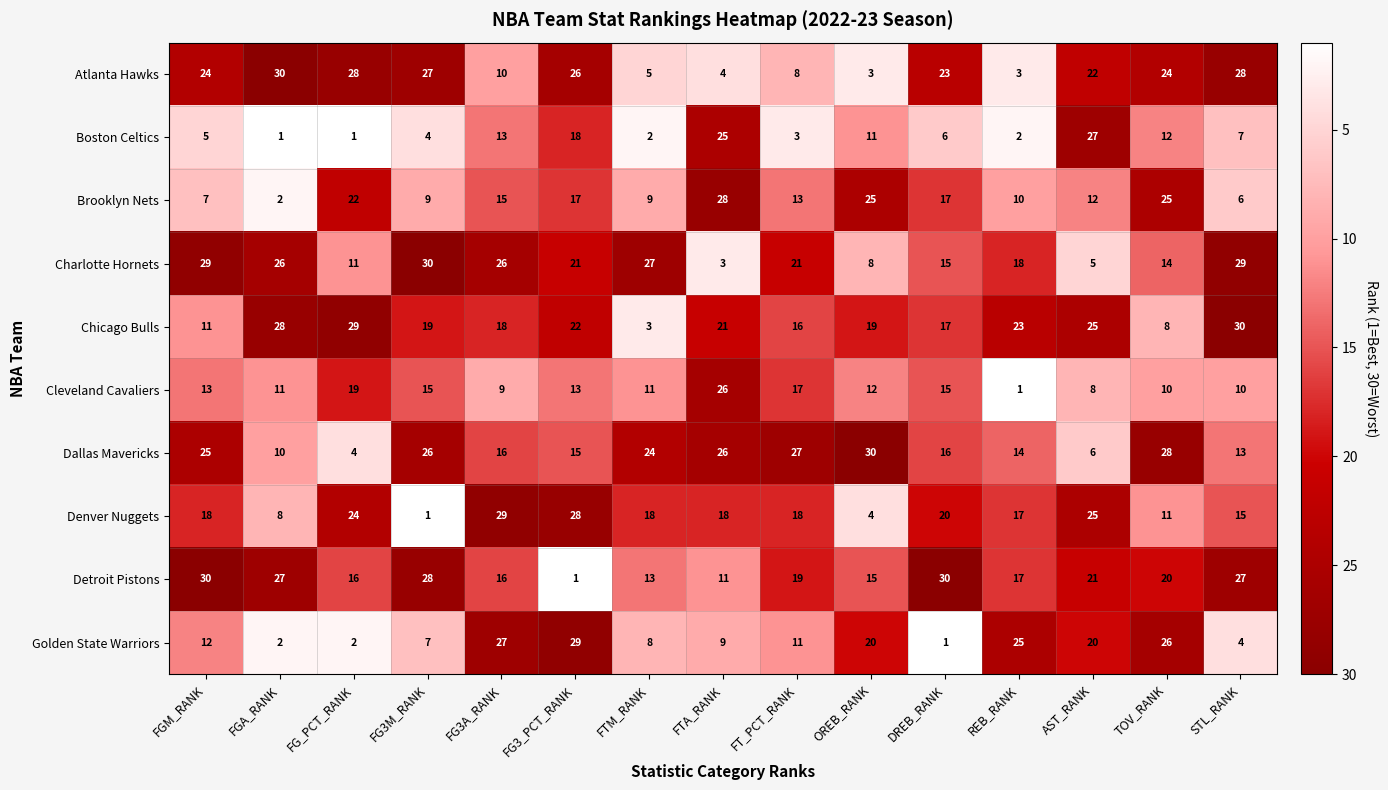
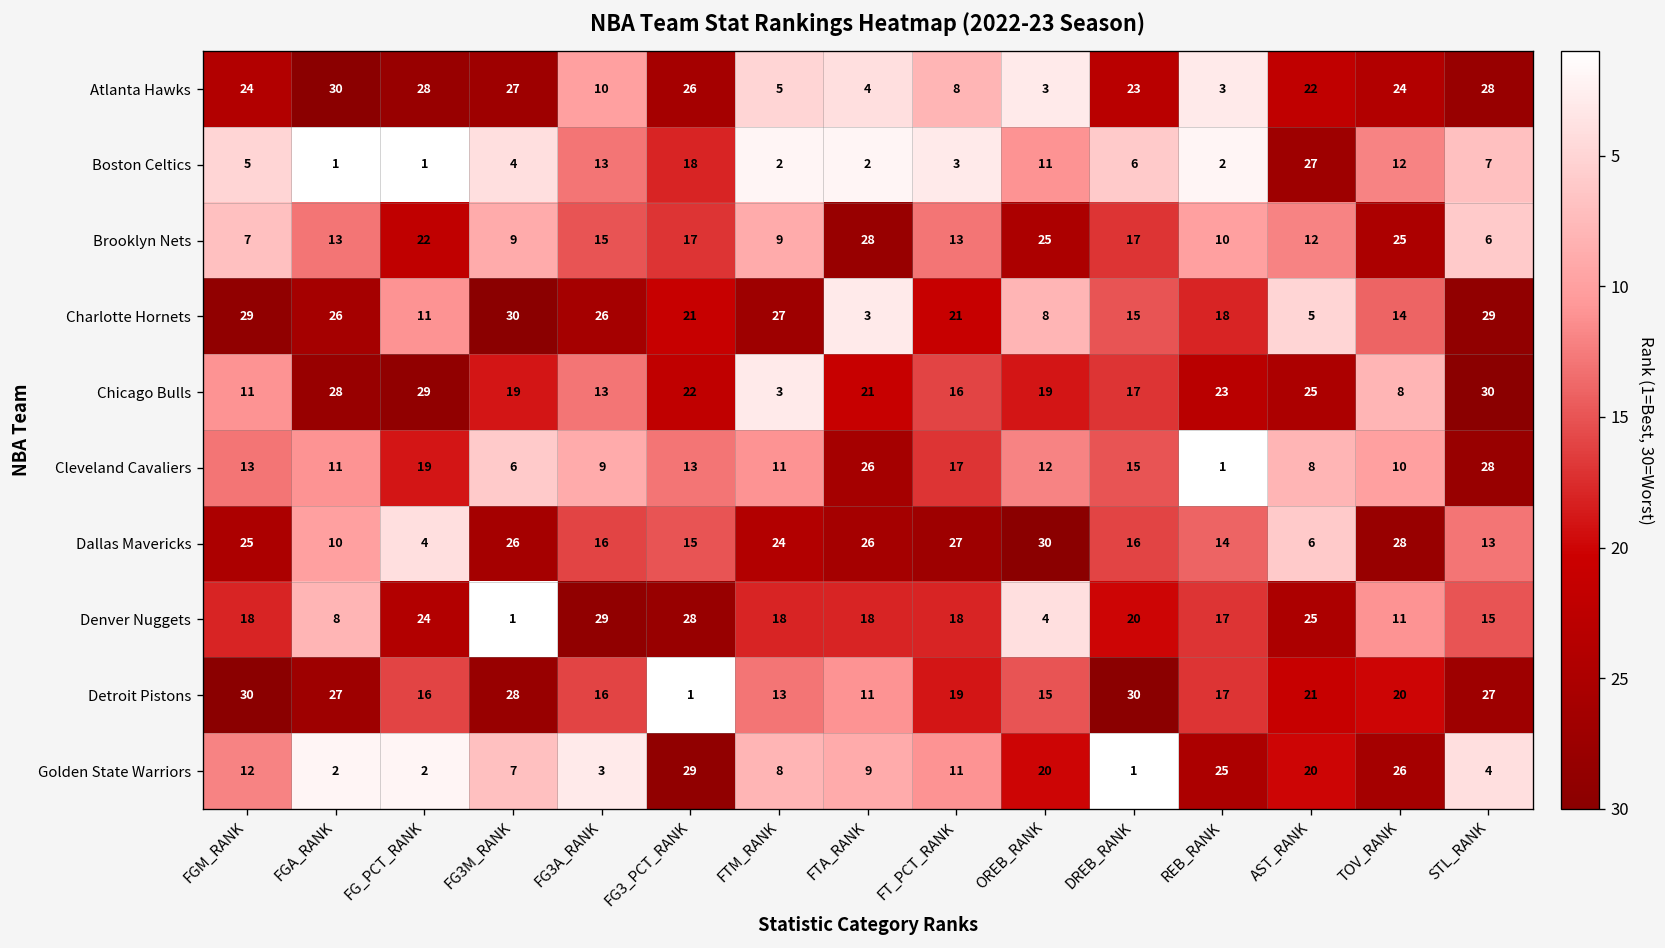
Boston Celtics, FTA_RANK: 25 -> 2
Brooklyn Nets, FGA_RANK: 2 -> 13
Chicago Bulls, FG3A_RANK: 18 -> 13
Cleveland Cavaliers, FG3M_RANK: 15 -> 6
Cleveland Cavaliers, STL_RANK: 10 -> 28
Golden State Warriors, FG3A_RANK: 27 -> 3
